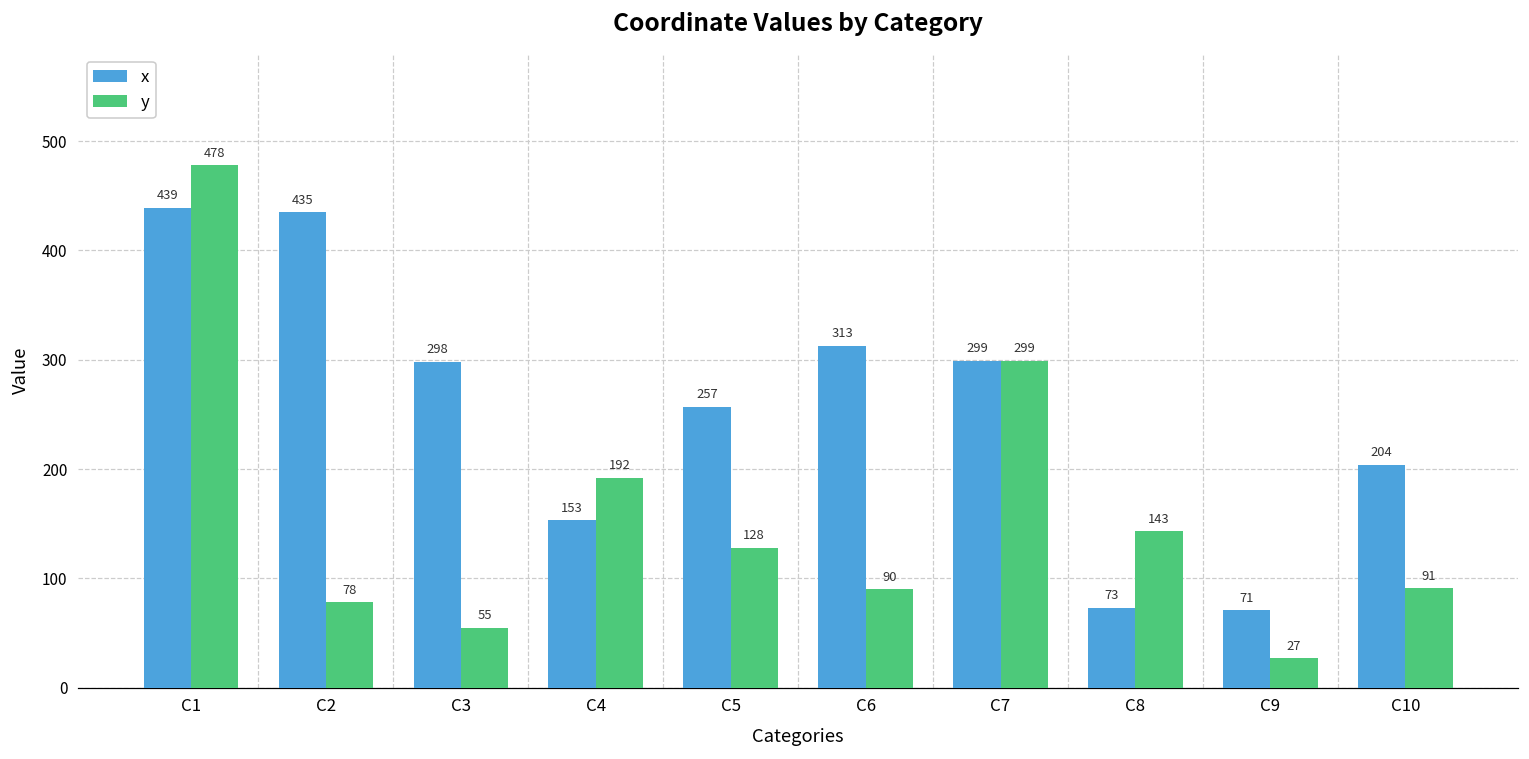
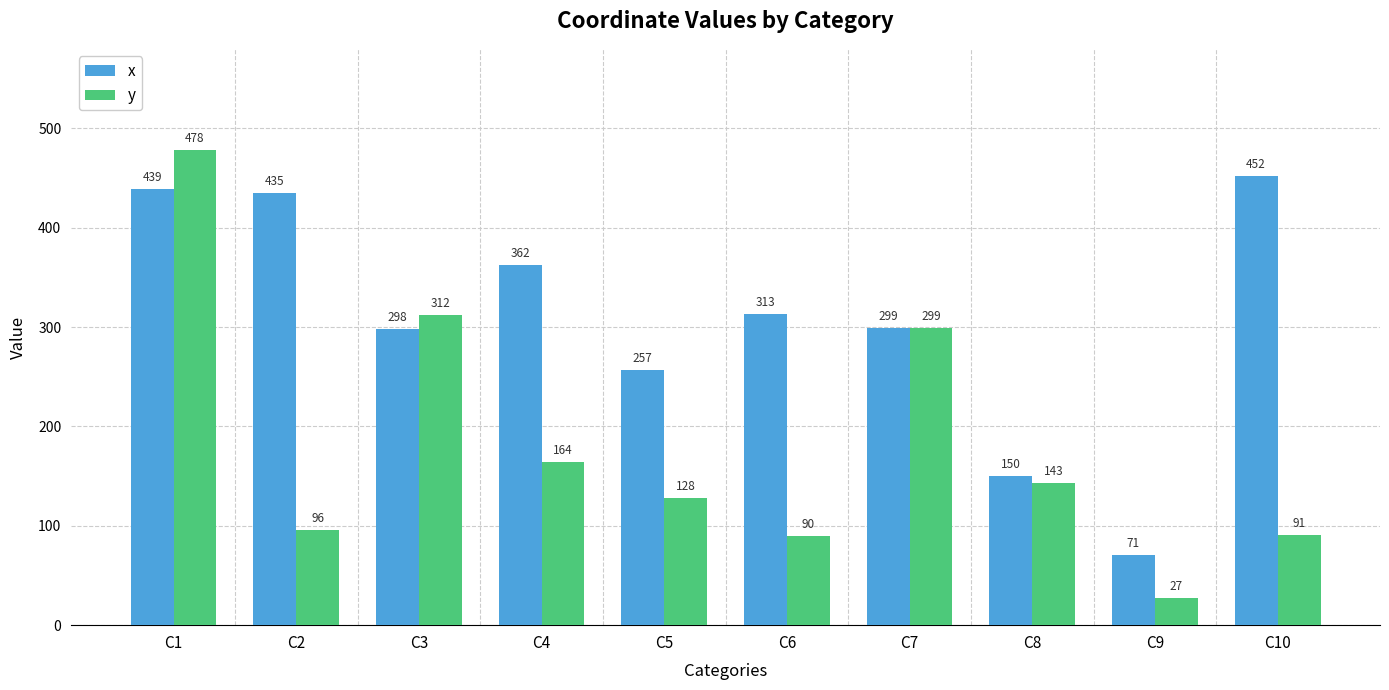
y, C2: 78 -> 96
y, C3: 55 -> 312
x, C4: 153 -> 362
y, C4: 192 -> 164
x, C8: 73 -> 150
x, C10: 204 -> 452
